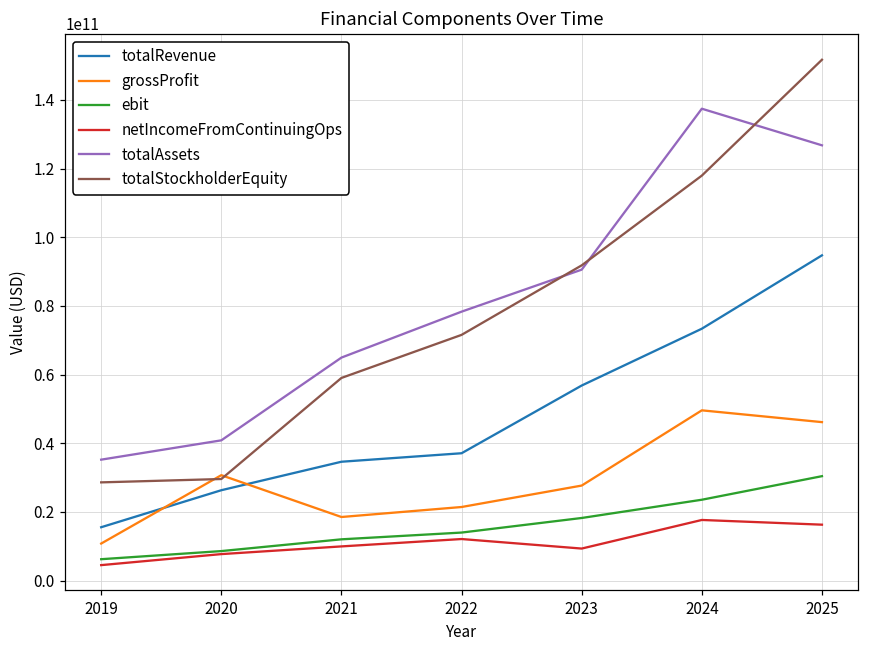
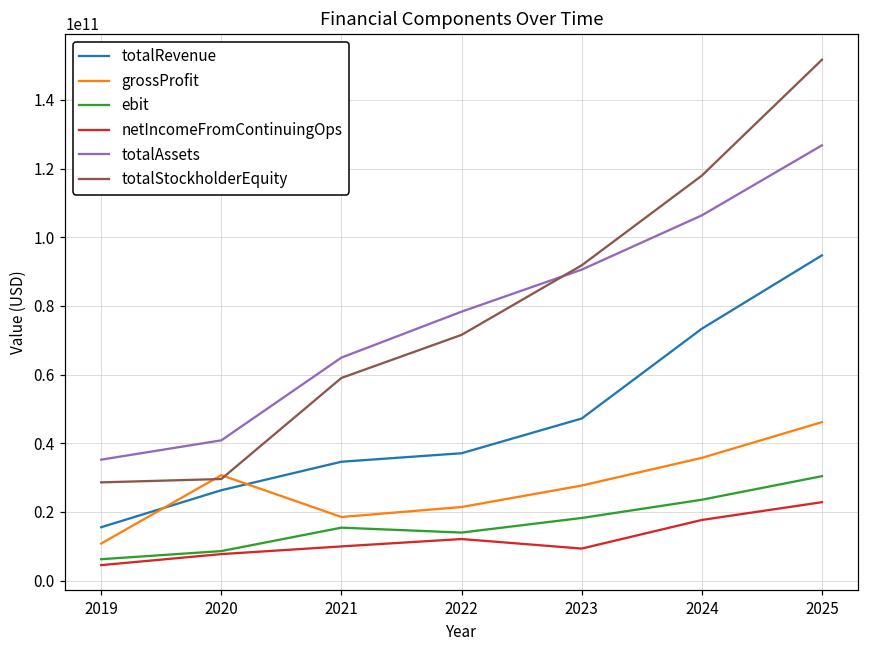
ebit, 2021: 12000000000 -> 15000000000
totalRevenue, 2023: 57000000000 -> 47000000000
grossProfit, 2024: 50000000000 -> 36000000000
totalAssets, 2024: 137000000000 -> 106000000000
netIncomeFromContinuingOps, 2025: 16000000000 -> 23000000000
